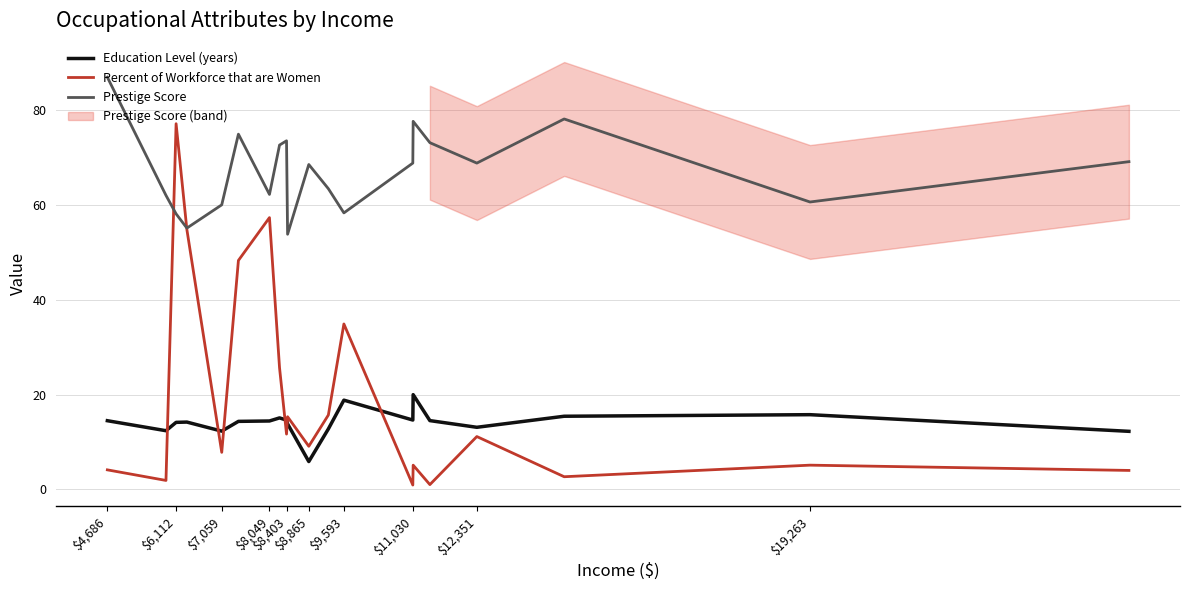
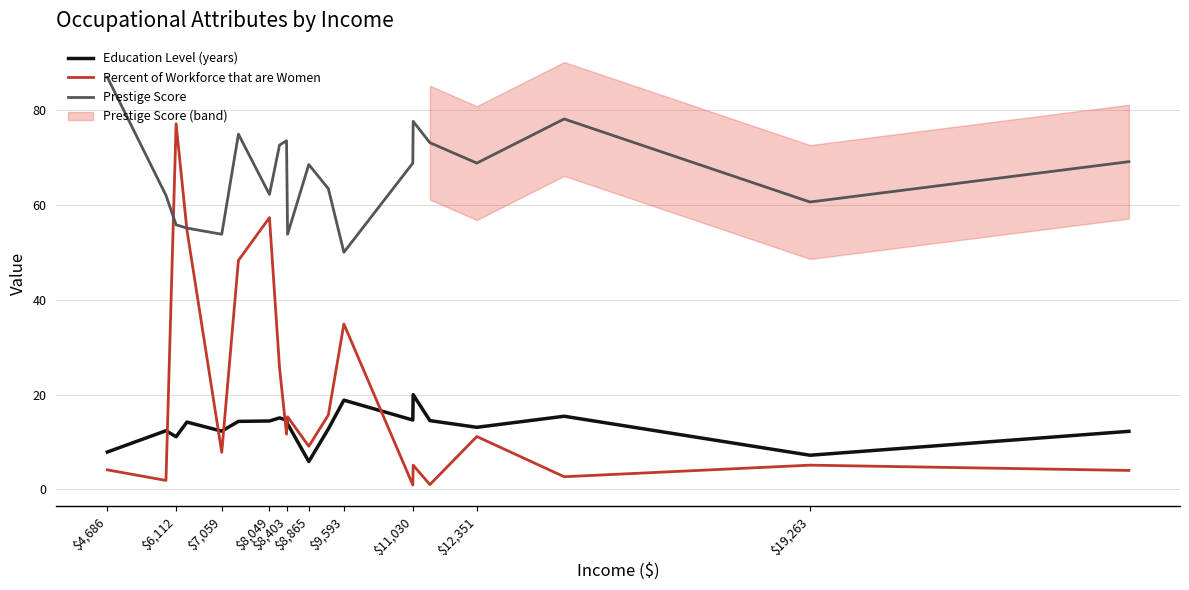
Education Level (years), $4,686: 15 -> 8
Education Level (years), $6,112: 14 -> 11
Prestige Score, $6,112: 58 -> 56
Prestige Score, $7,059: 60 -> 54
Prestige Score, $9,593: 58 -> 50
Education Level (years), $19,263: 16 -> 7
